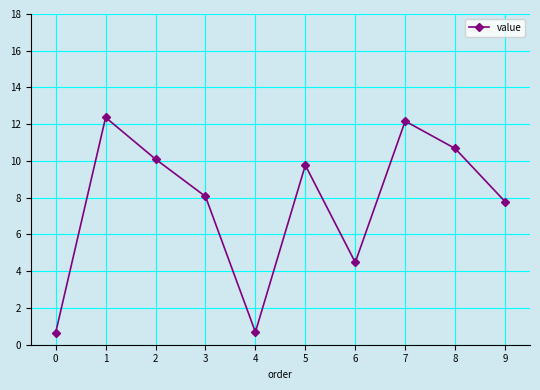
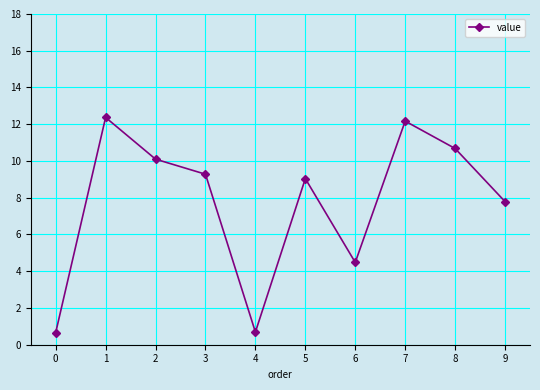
3: 8.1 -> 9.3
5: 9.8 -> 9.0
